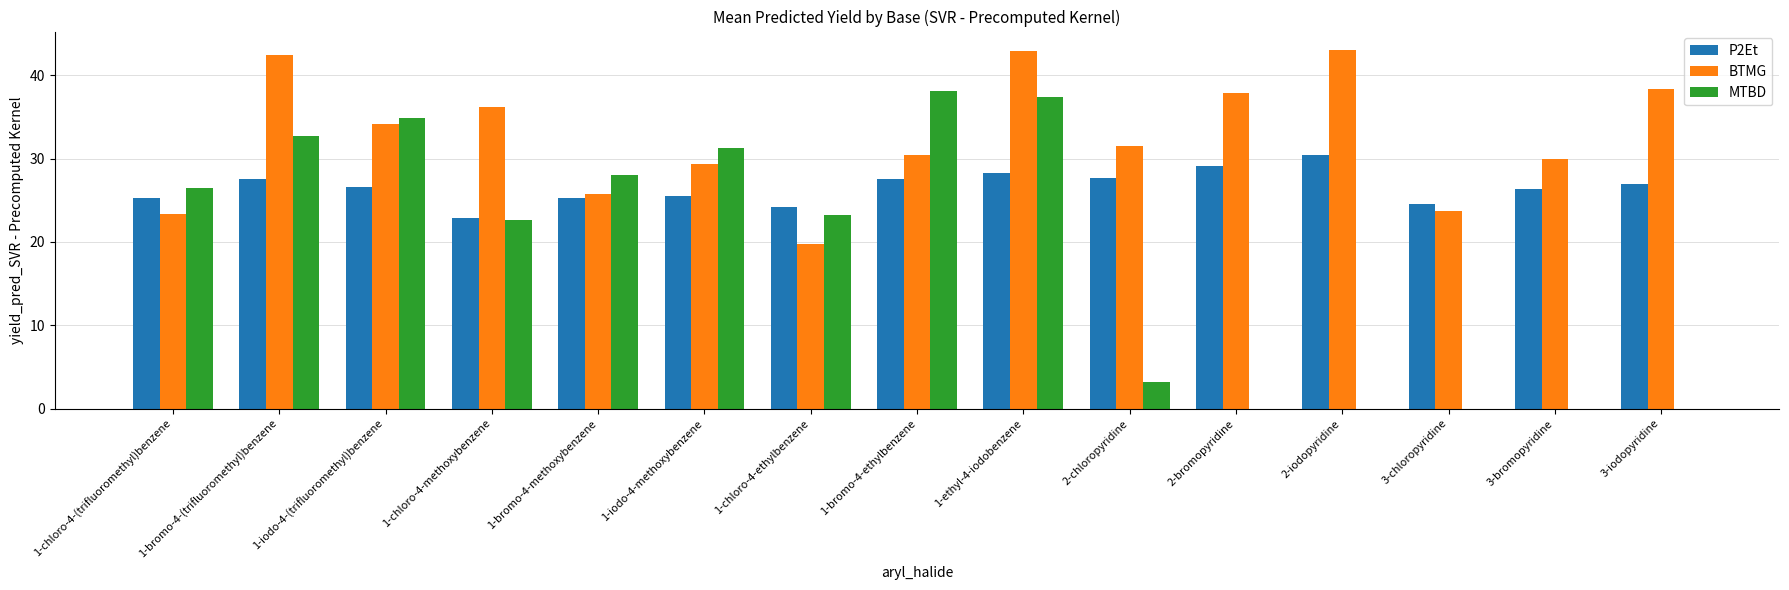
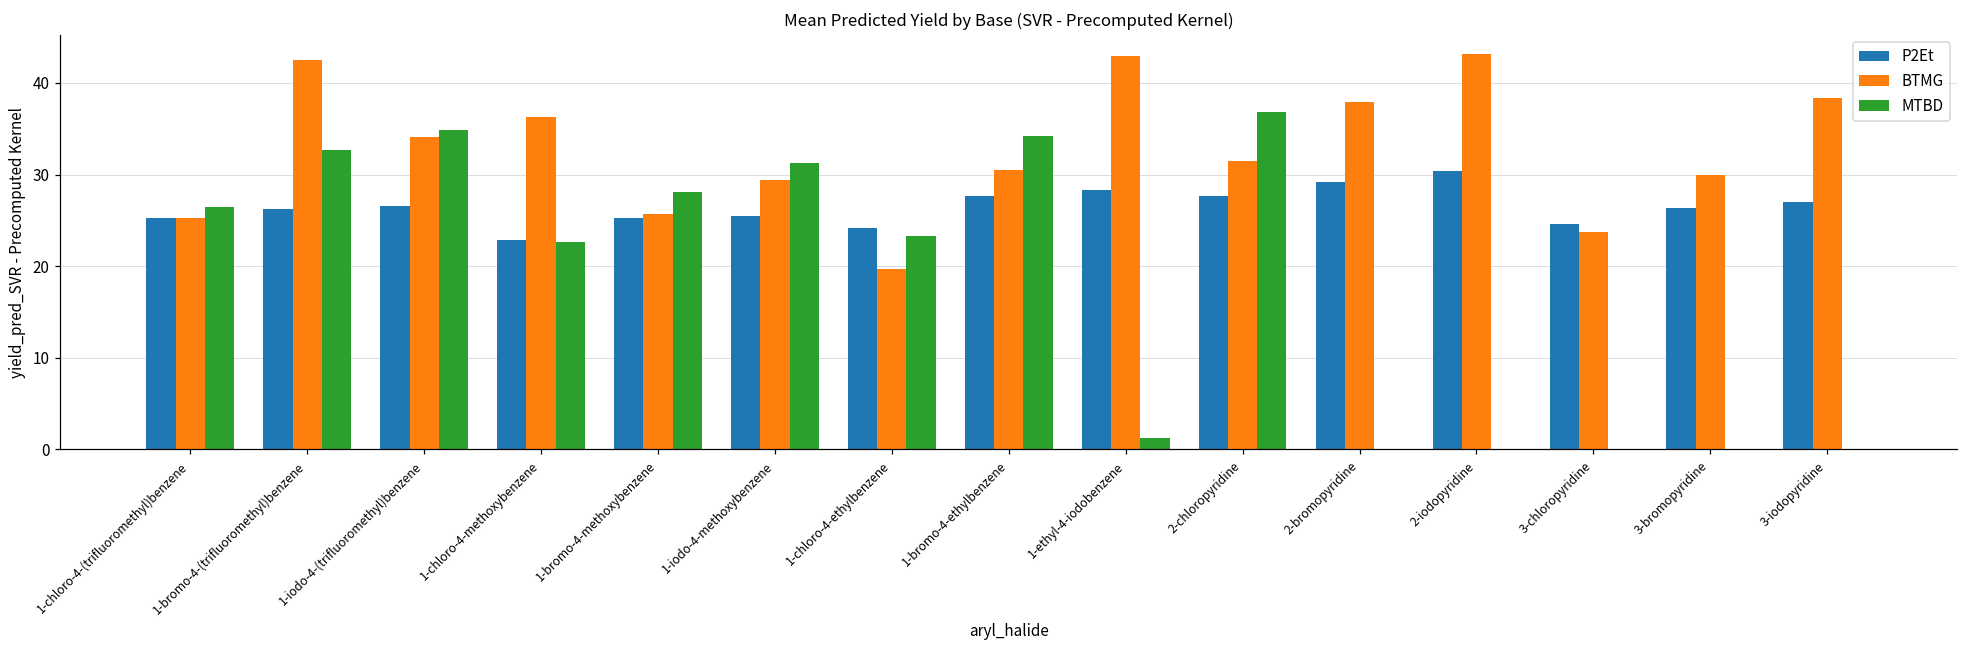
BTMG, 1-chloro-4-(trifluoromethyl)benzene: 23 -> 25
P2Et, 1-bromo-4-(trifluoromethyl)benzene: 28 -> 26
MTBD, 1-bromo-4-ethylbenzene: 38 -> 34
MTBD, 1-ethyl-4-iodobenzene: 37 -> 1
MTBD, 2-chloropyridine: 3 -> 37
